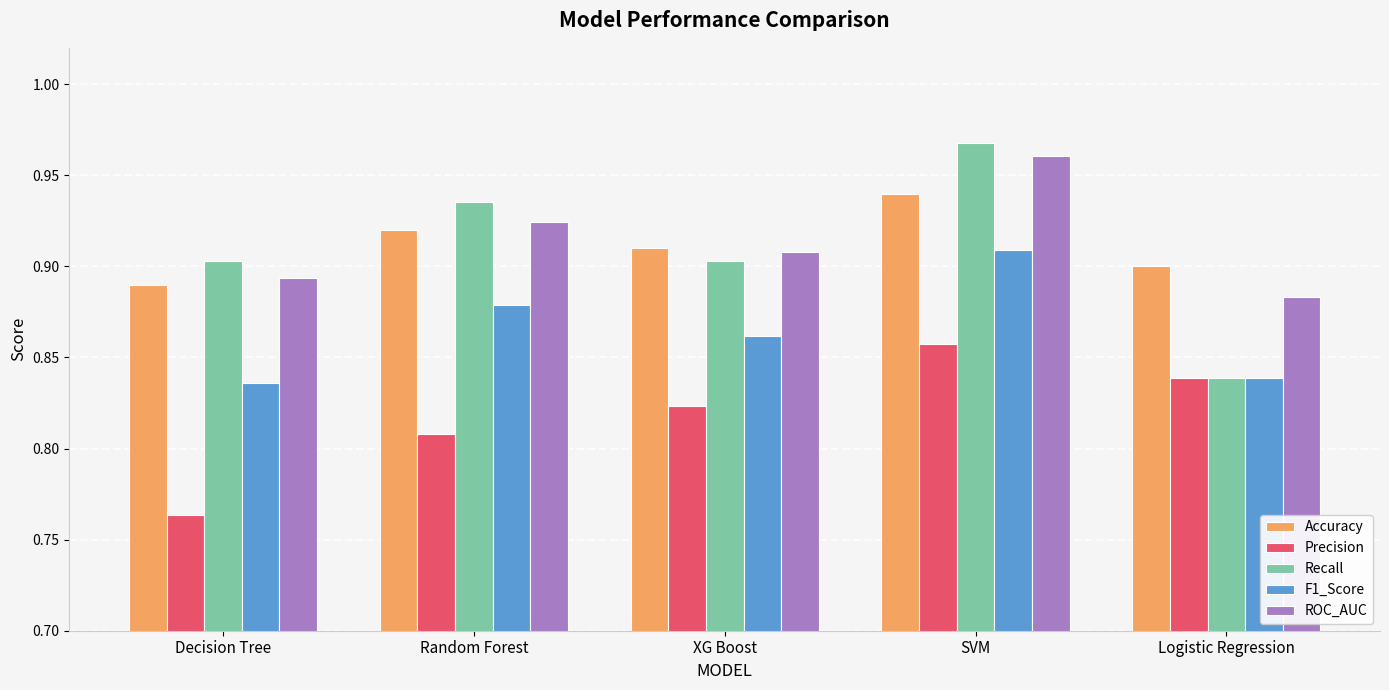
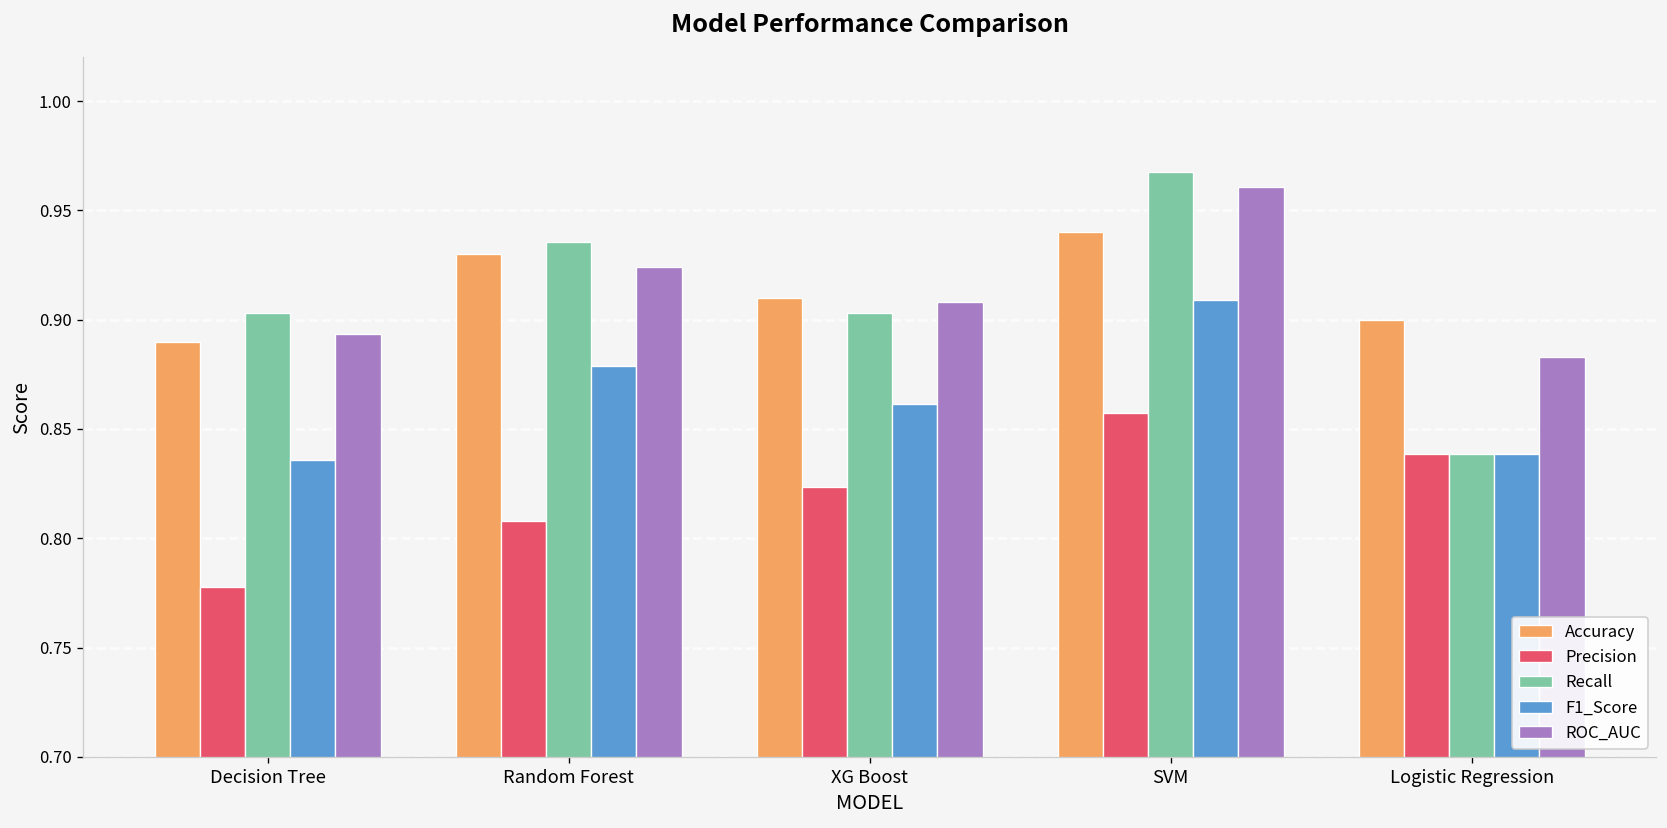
Precision, Decision Tree: 0.764 -> 0.778
Accuracy, Random Forest: 0.92 -> 0.93
